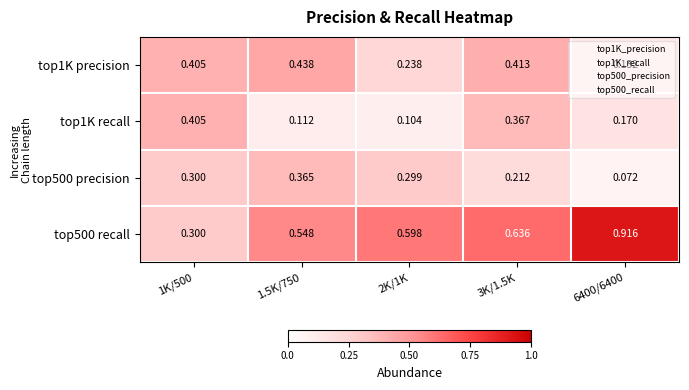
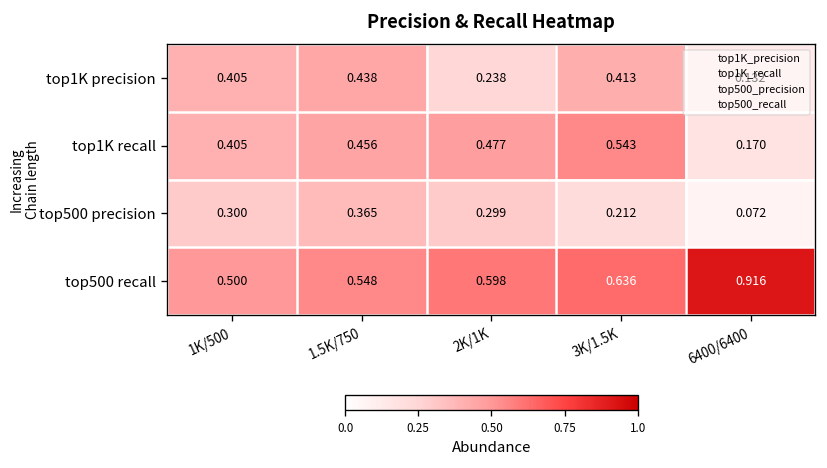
top1K recall, 1.5K/750: 0.112 -> 0.456
top1K recall, 2K/1K: 0.104 -> 0.477
top1K recall, 3K/1.5K: 0.367 -> 0.543
top500 recall, 1K/500: 0.300 -> 0.500
